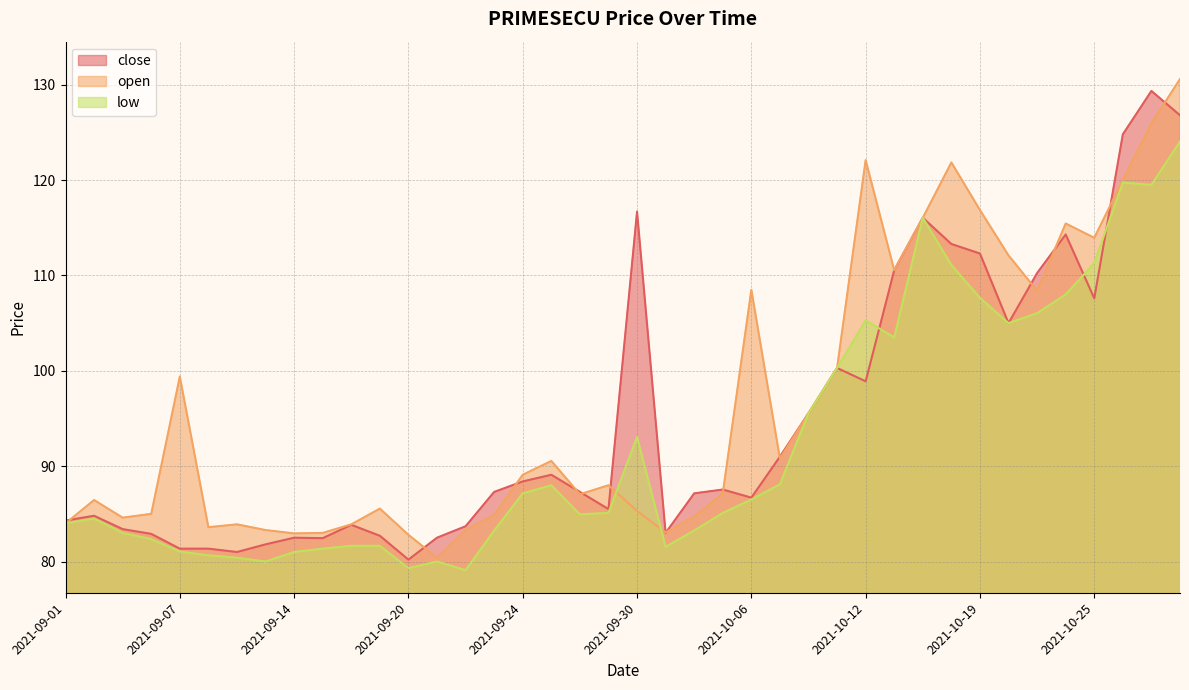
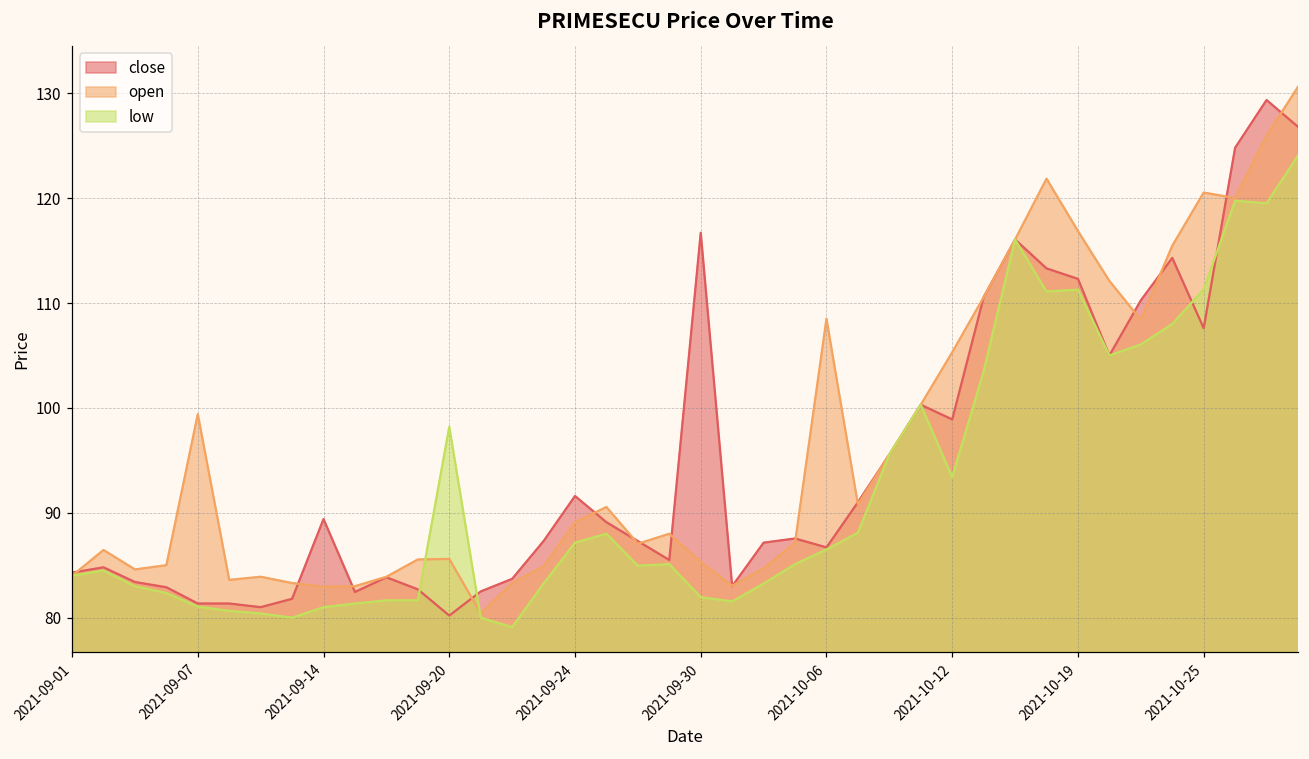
close, 2021-09-14: 83 -> 89
open, 2021-09-20: 83 -> 86
low, 2021-09-20: 79 -> 98
close, 2021-09-24: 88 -> 92
low, 2021-09-30: 93 -> 82
open, 2021-10-12: 122 -> 105
low, 2021-10-12: 105 -> 93
low, 2021-10-19: 108 -> 111
open, 2021-10-25: 114 -> 121
